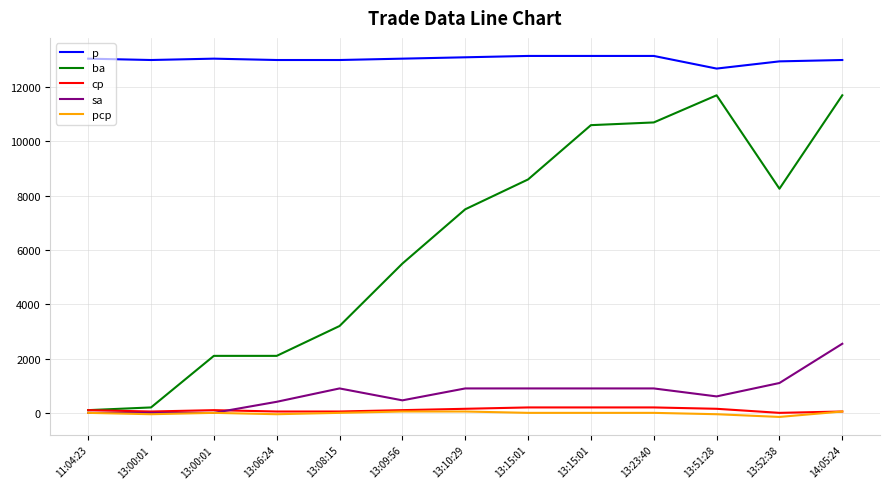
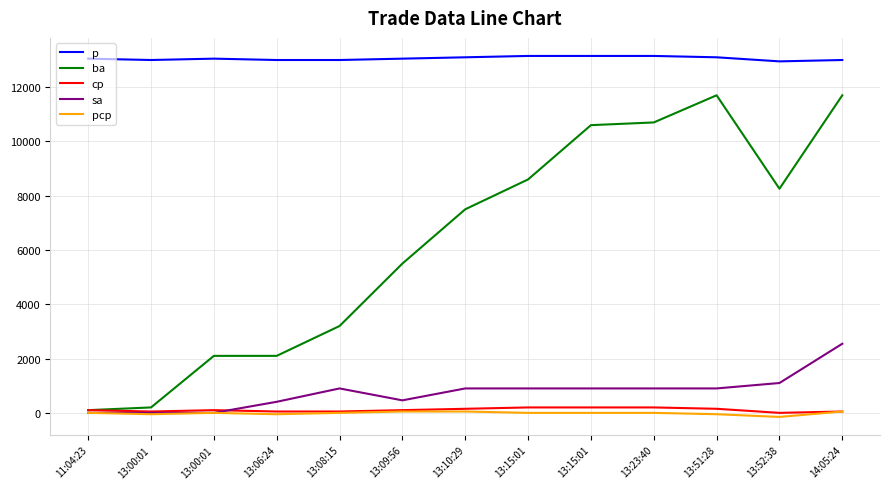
p, 13:51:28: 12700 -> 13100
sa, 13:51:28: 600 -> 900
